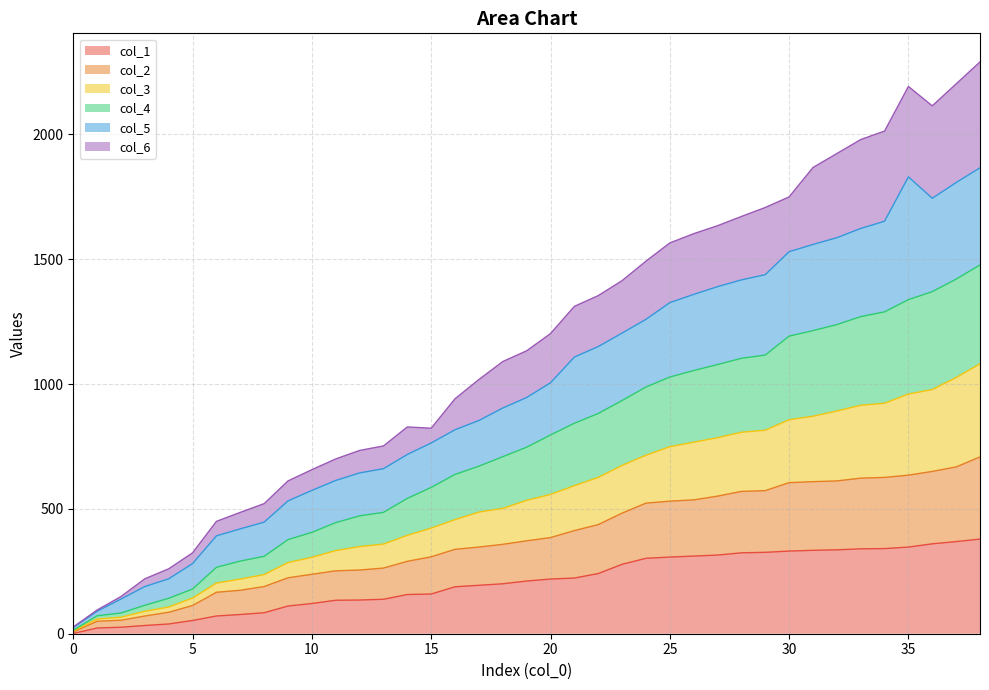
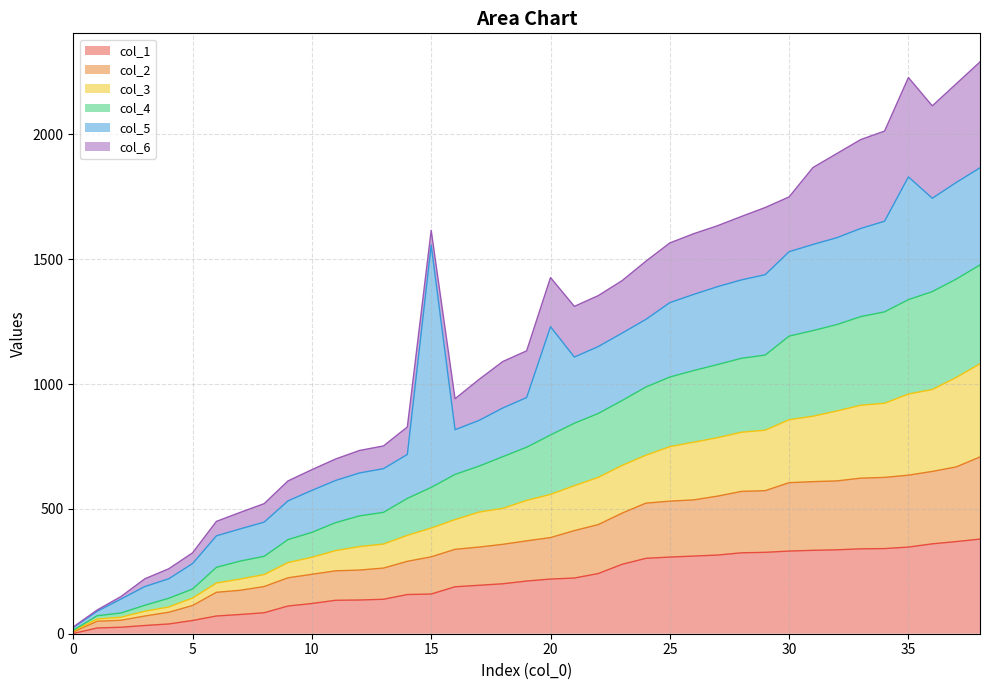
col_5, 15: 180 -> 970
col_5, 20: 210 -> 430
col_6, 35: 360 -> 400
